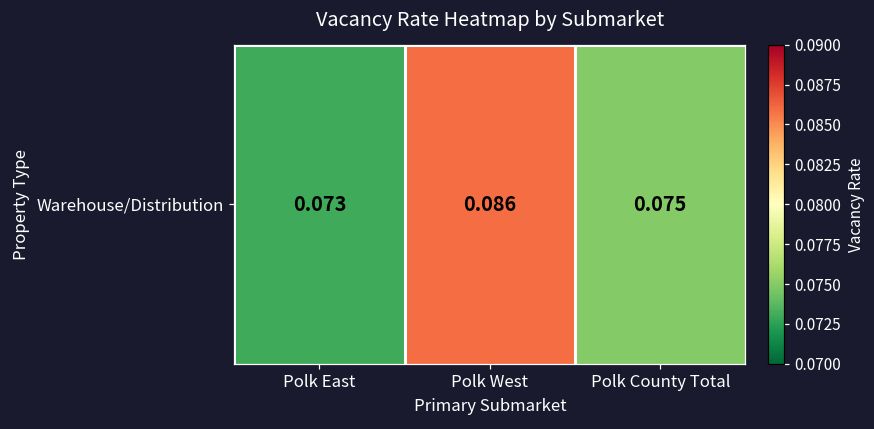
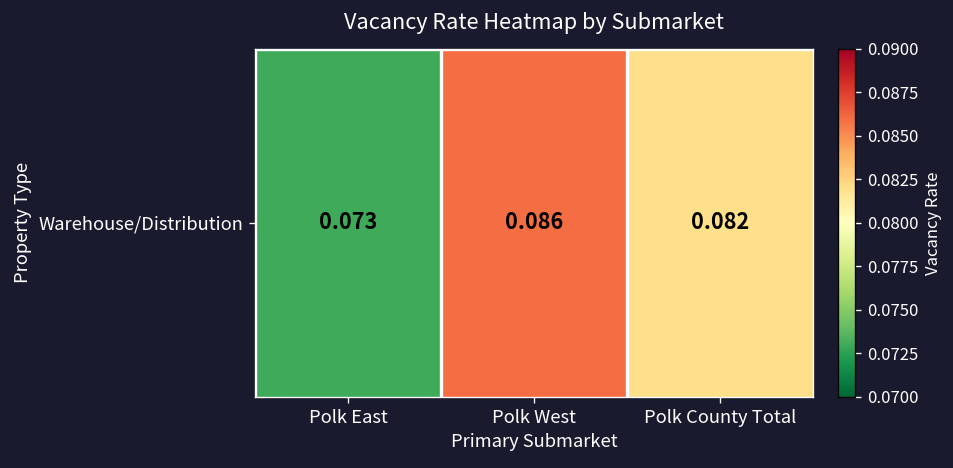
Warehouse/Distribution, Polk County Total: 0.075 -> 0.082
